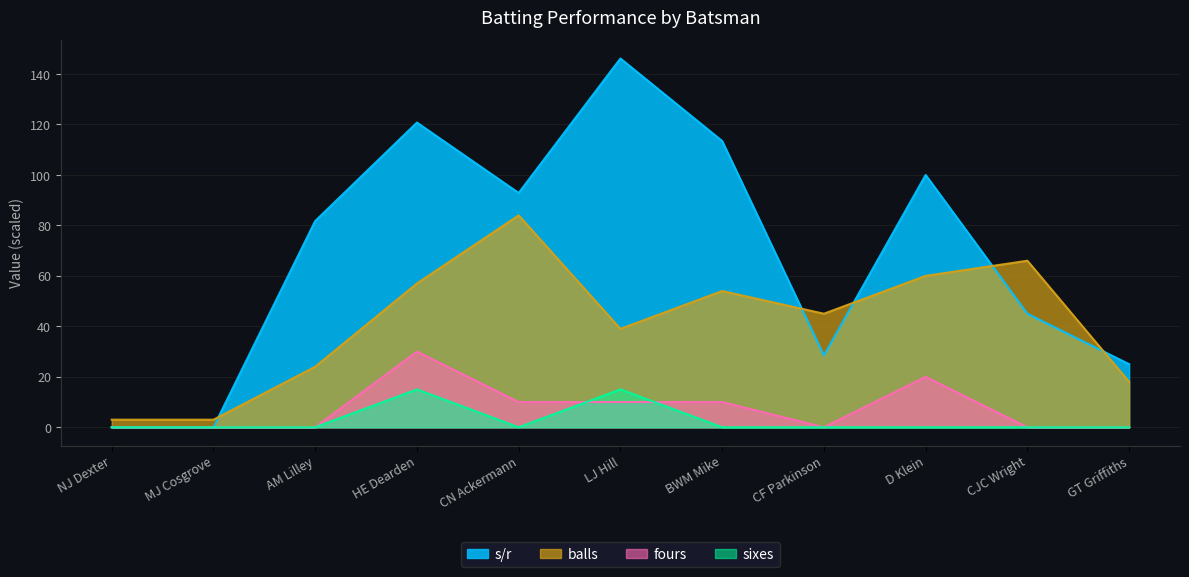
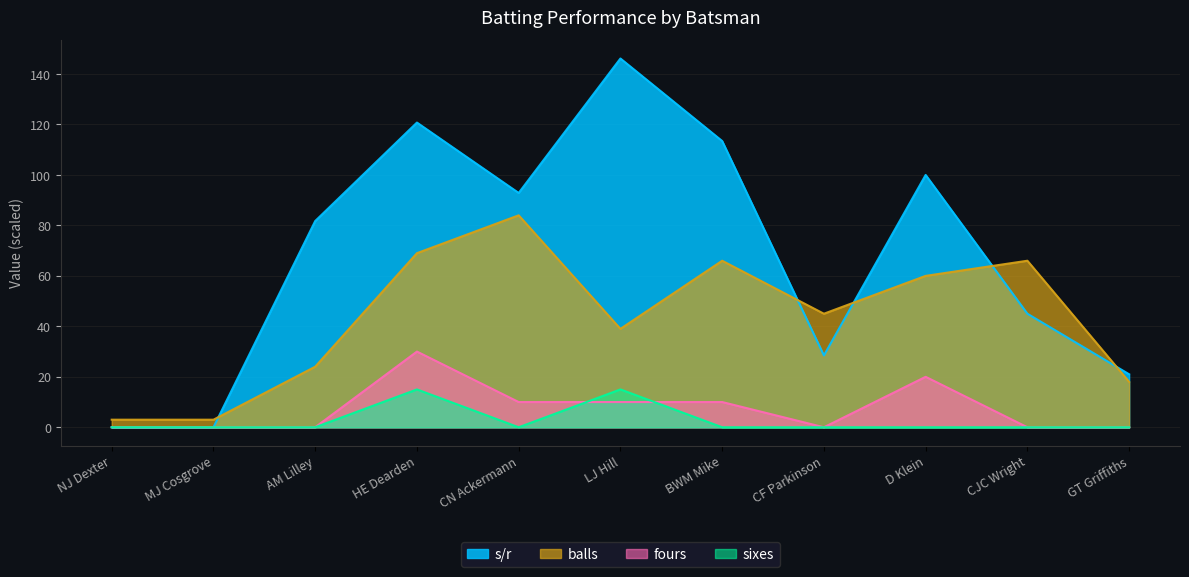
balls, HE Dearden: 57 -> 69
balls, BWM Mike: 54 -> 66
s/r, GT Griffiths: 25 -> 21
